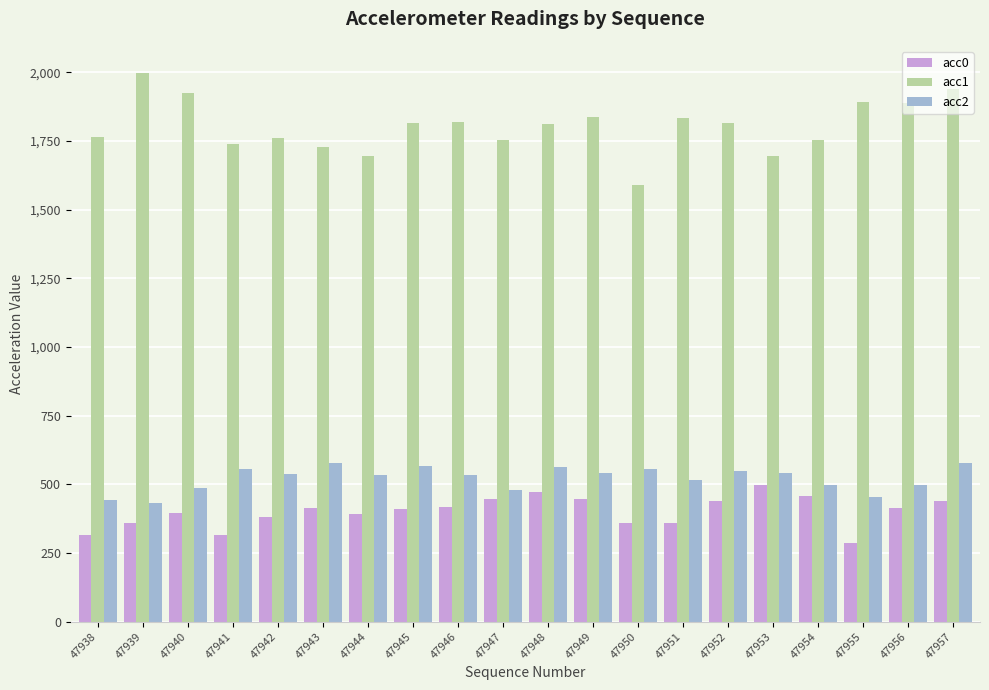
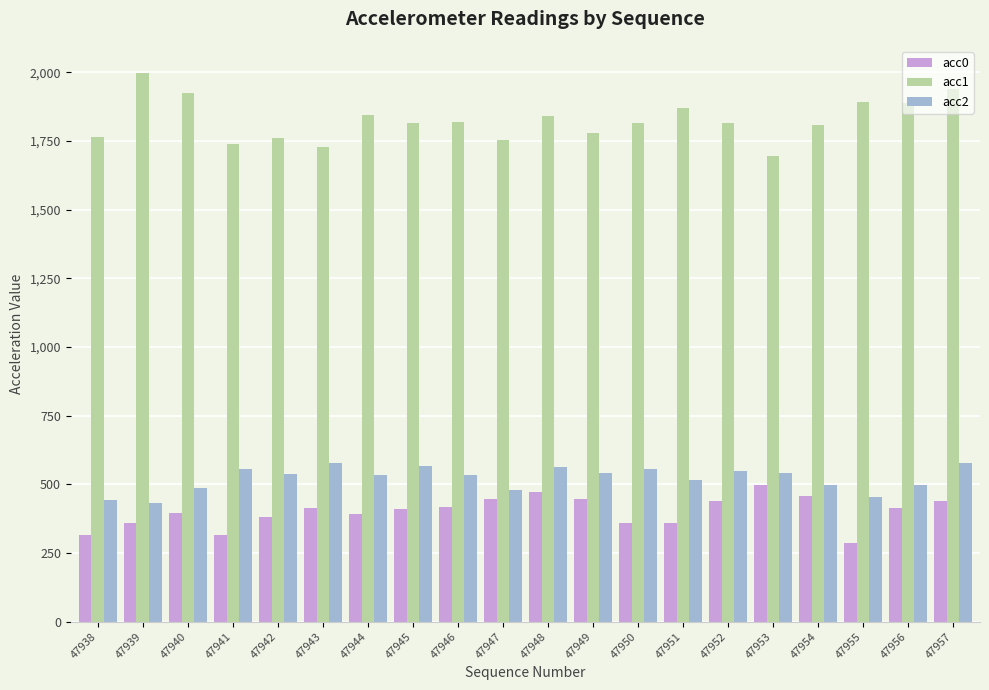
acc1, 47944: 1,700 -> 1,840
acc1, 47948: 1,810 -> 1,840
acc1, 47949: 1,840 -> 1,780
acc1, 47950: 1,590 -> 1,820
acc1, 47951: 1,840 -> 1,870
acc1, 47954: 1,760 -> 1,810
